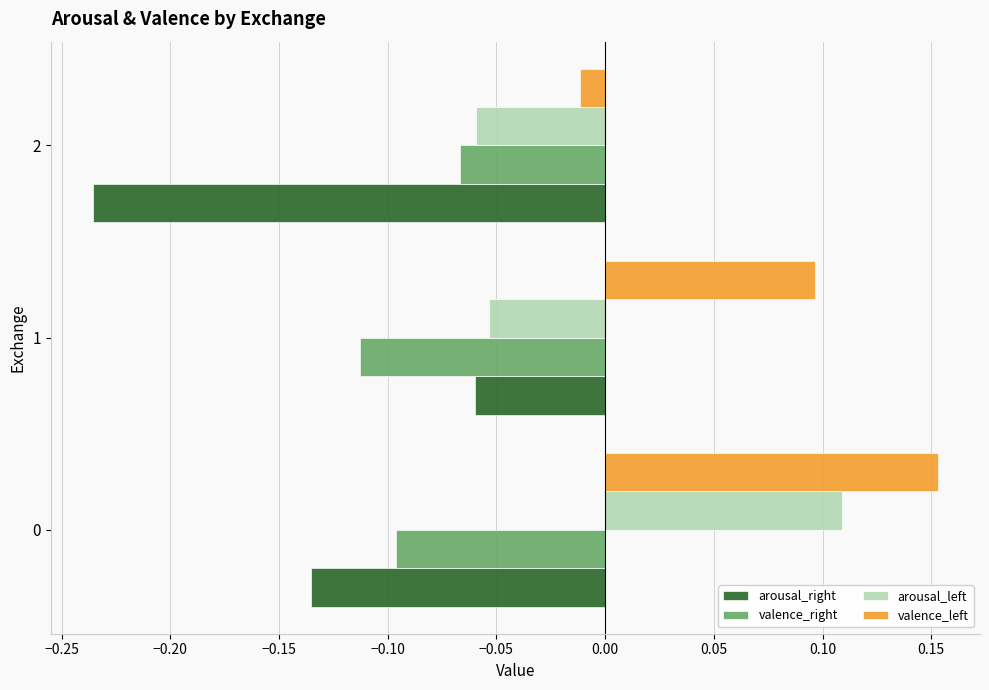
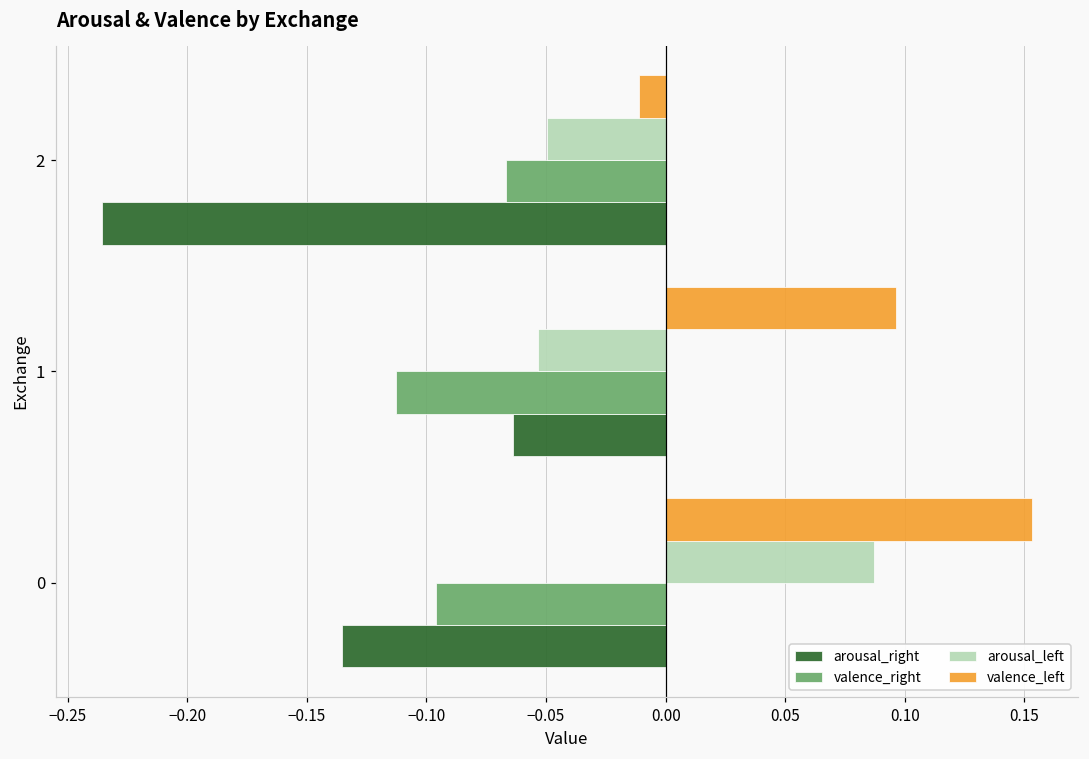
arousal_left, 2: -0.059 -> -0.050
arousal_right, 1: -0.060 -> -0.064
arousal_left, 0: 0.109 -> 0.087
